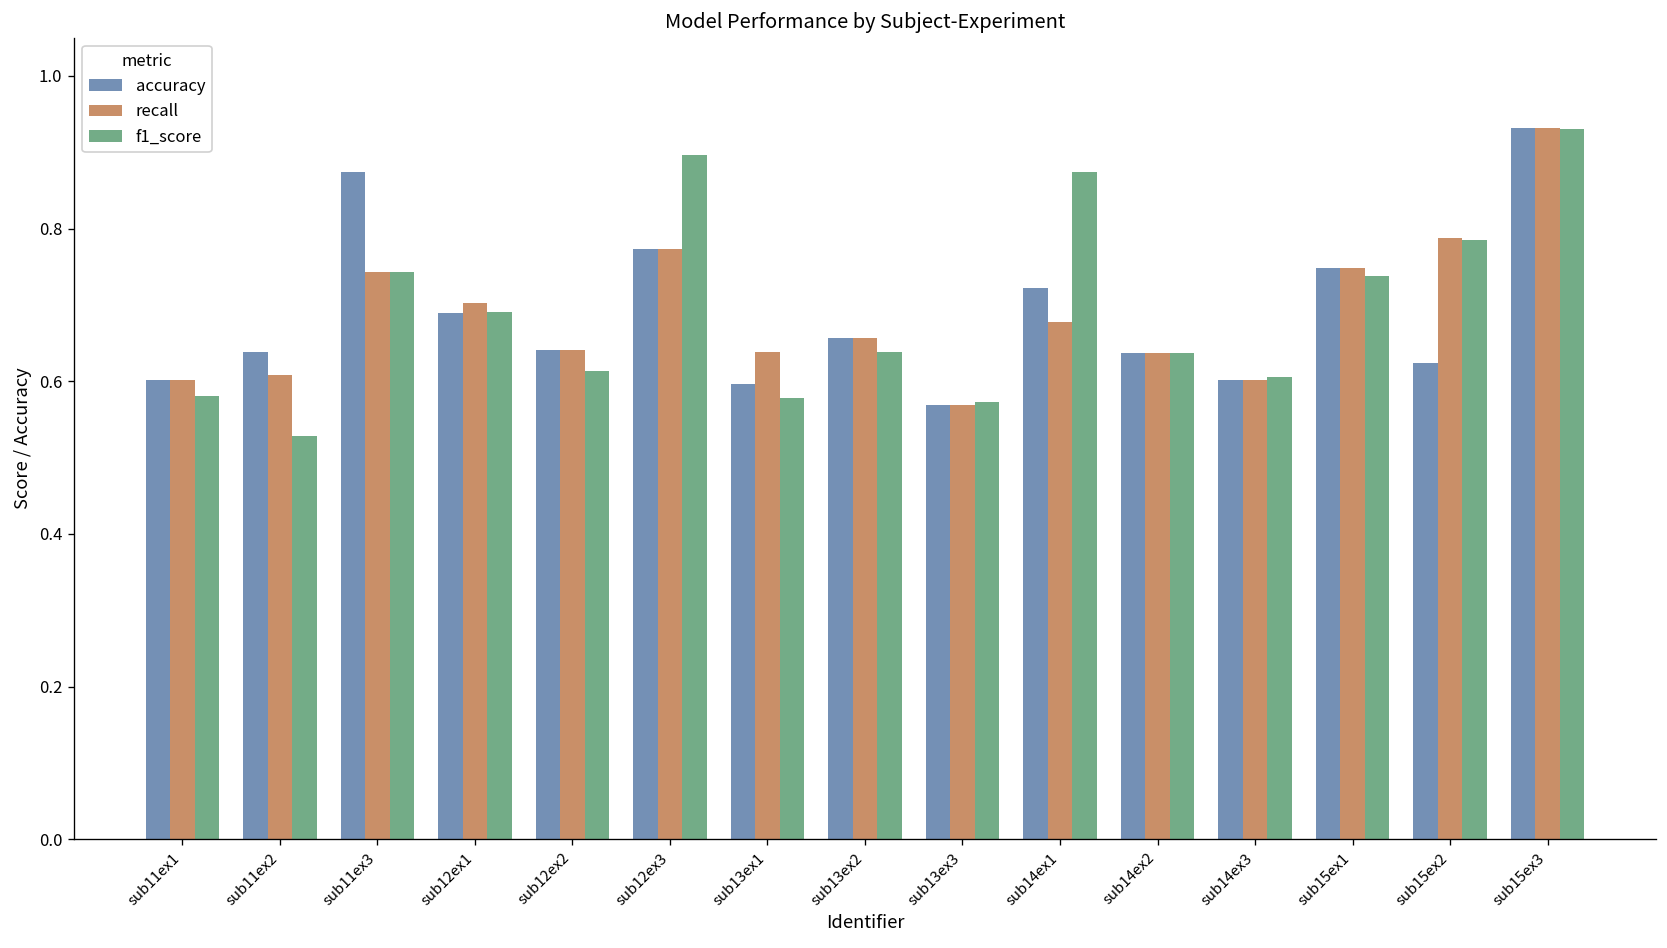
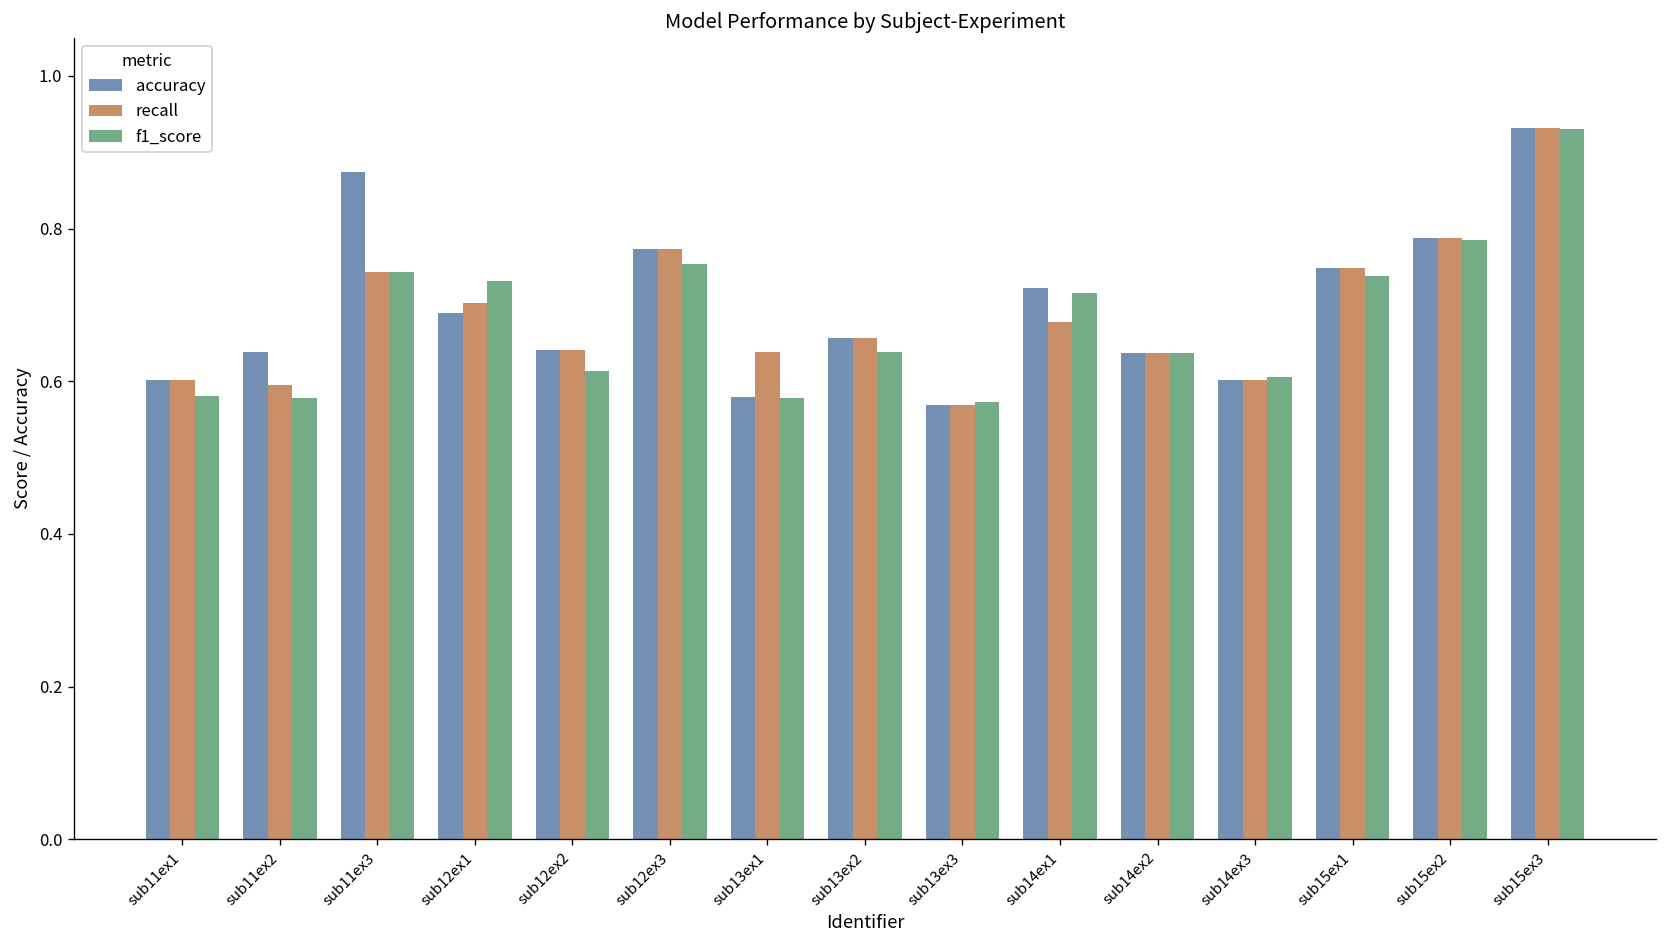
recall, sub11ex2: 0.61 -> 0.60
f1_score, sub11ex2: 0.53 -> 0.58
f1_score, sub12ex1: 0.69 -> 0.73
f1_score, sub12ex3: 0.90 -> 0.75
accuracy, sub13ex1: 0.60 -> 0.58
f1_score, sub14ex1: 0.87 -> 0.72
accuracy, sub15ex2: 0.62 -> 0.79
